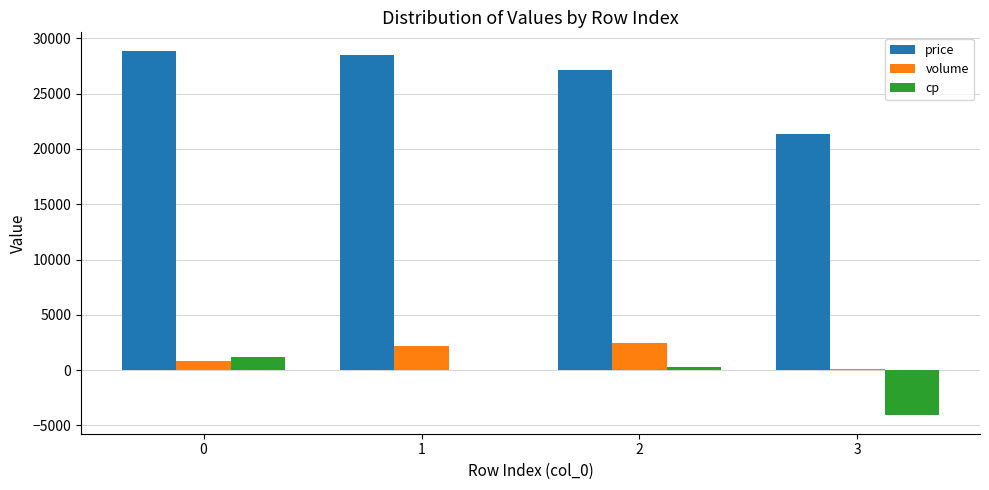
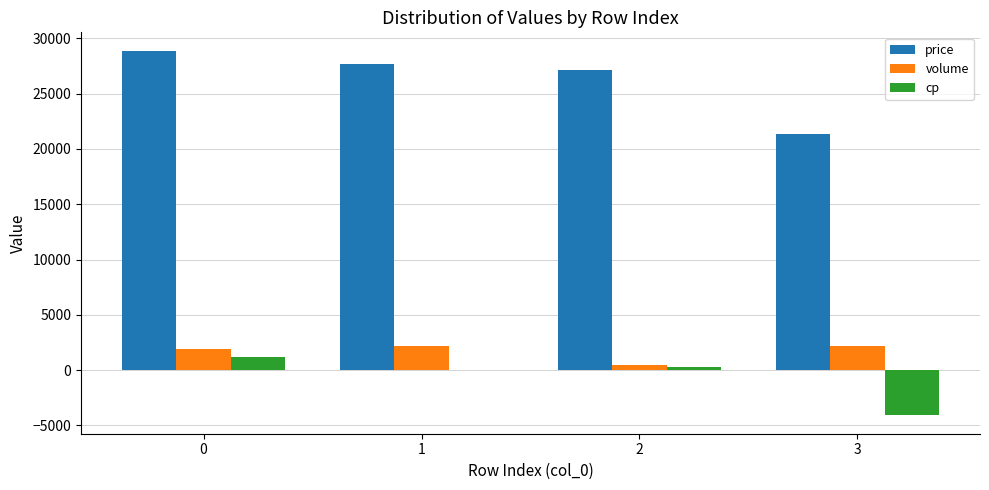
volume, 0: 800 -> 1900
price, 1: 28500 -> 27700
volume, 2: 2400 -> 500
volume, 3: 100 -> 2200
